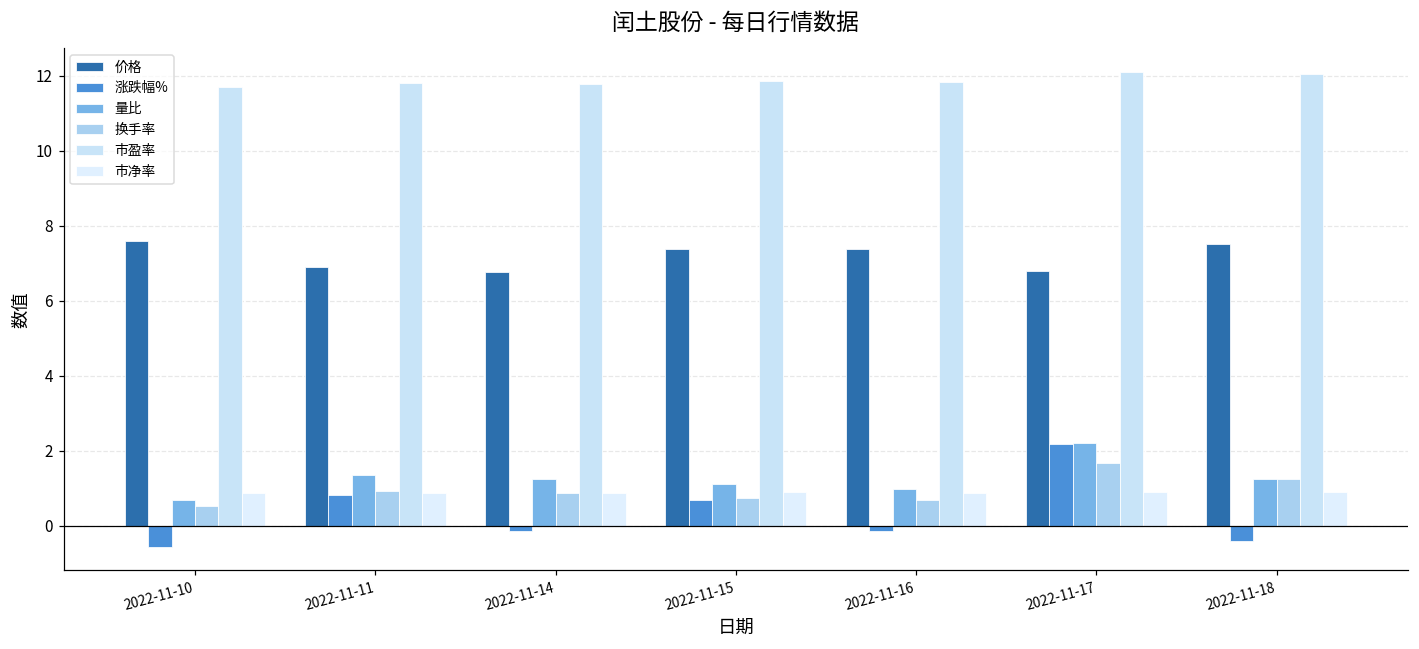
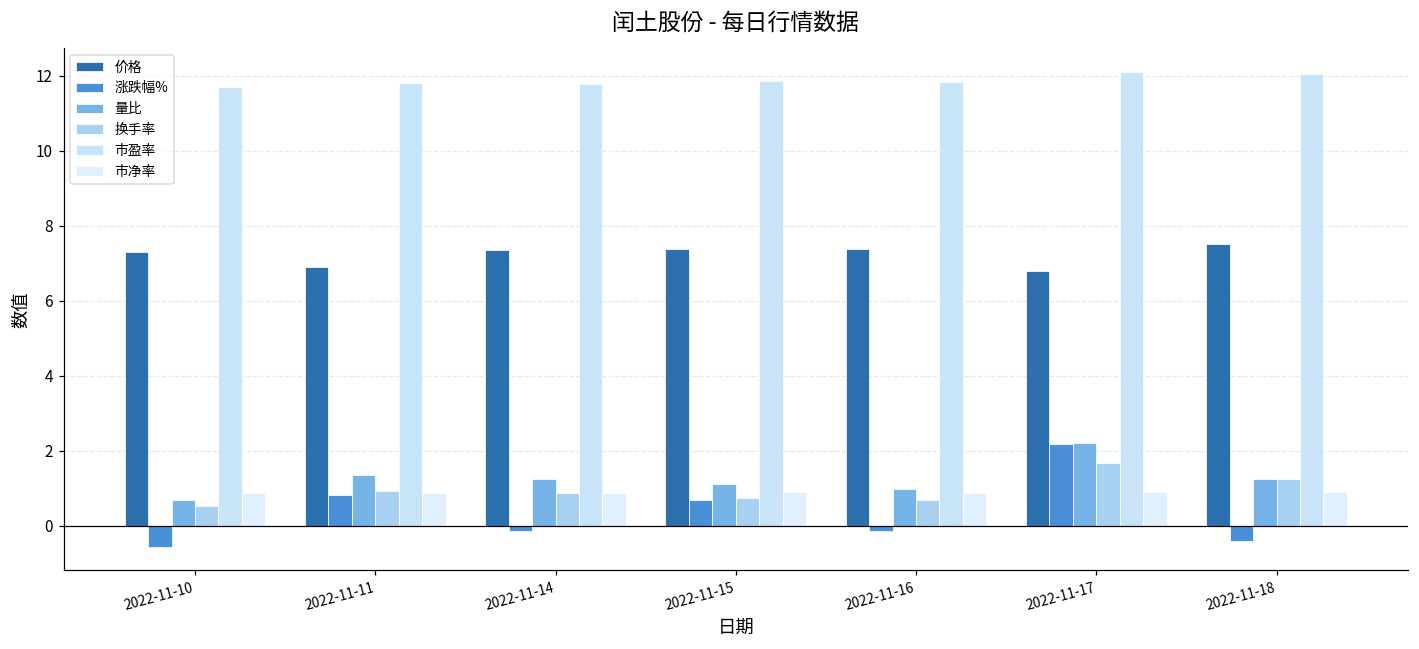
价格, 2022-11-10: 7.6 -> 7.3
价格, 2022-11-14: 6.8 -> 7.3
